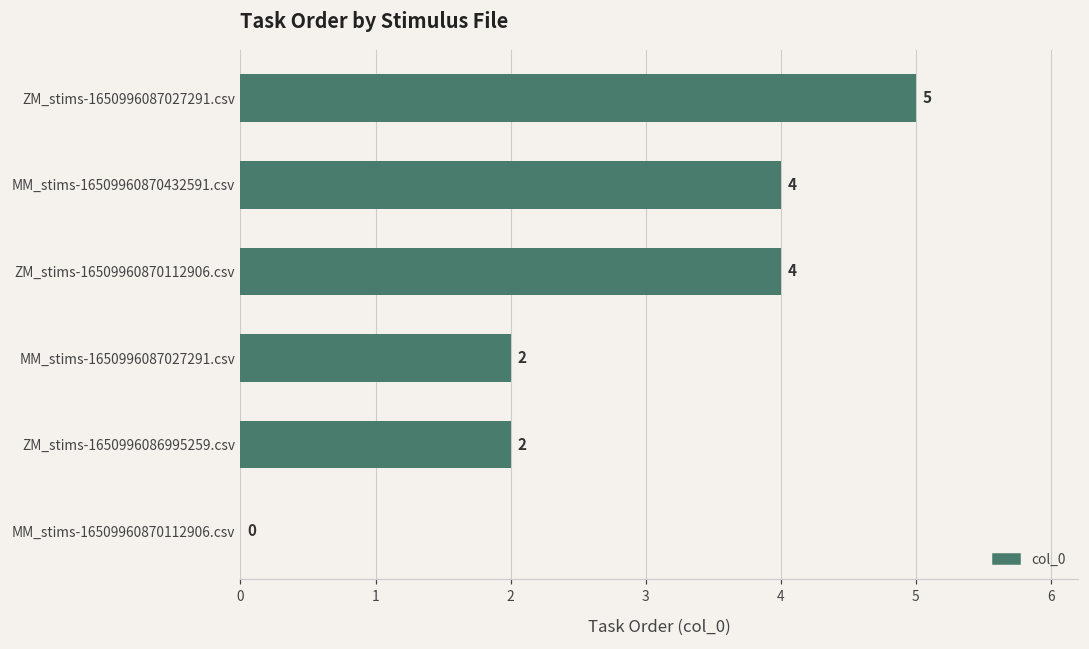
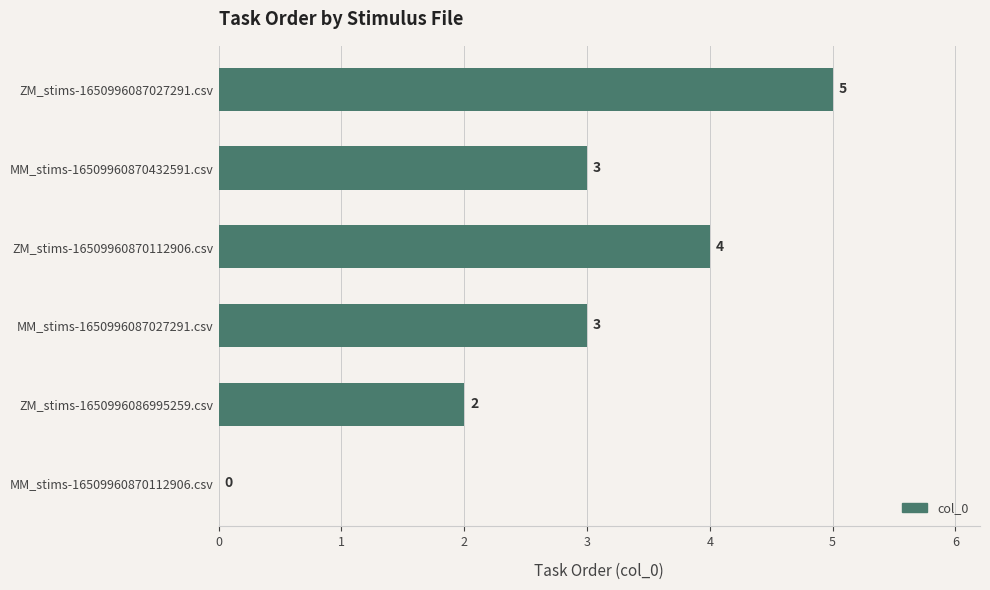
MM_stims-16509960870432591.csv: 4 -> 3
MM_stims-1650996087027291.csv: 2 -> 3
